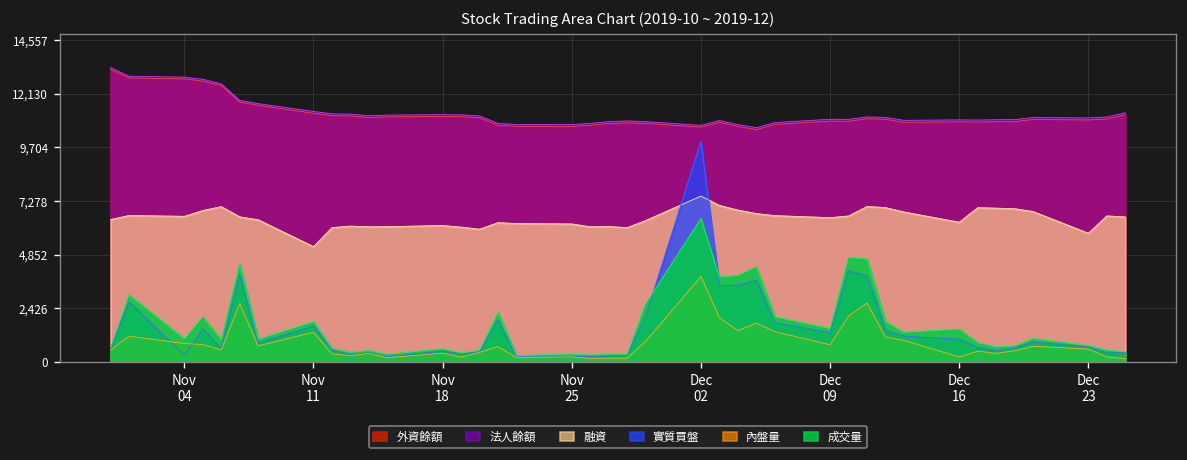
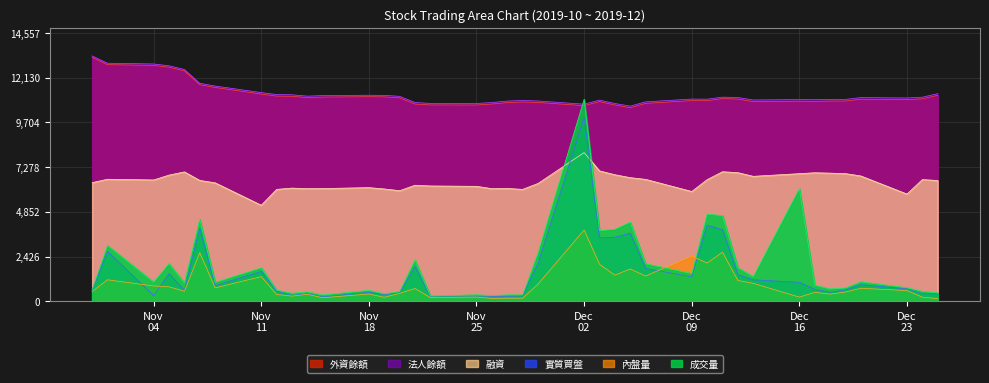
融資, Dec 02: 7,500 -> 8,100
成交量, Dec 02: 6,500 -> 11,000
融資, Dec 09: 6,500 -> 6,000
內盤量, Dec 09: 800 -> 2,500
融資, Dec 16: 6,300 -> 6,900
成交量, Dec 16: 1,500 -> 6,100
